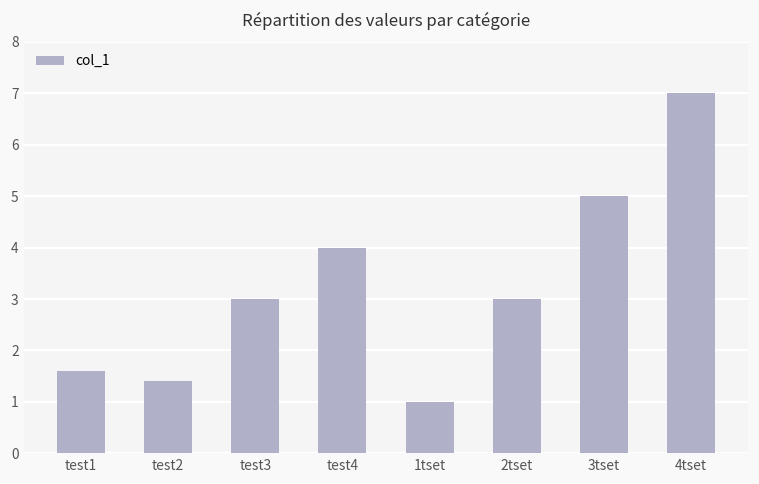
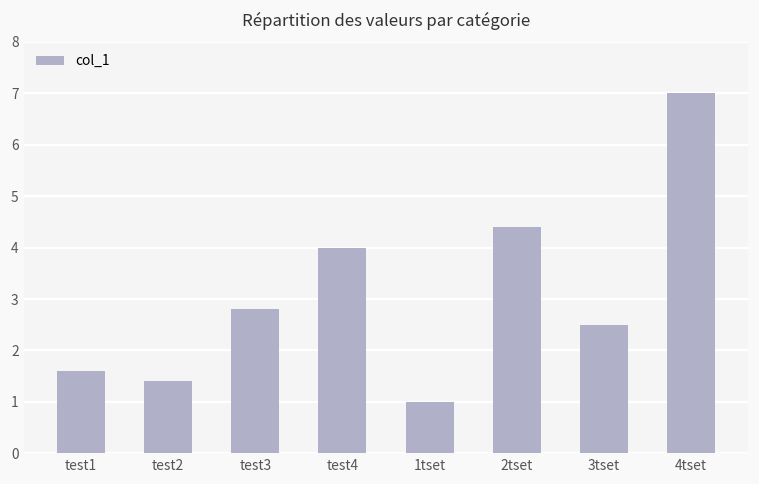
test3: 3.0 -> 2.8
2tset: 3.0 -> 4.4
3tset: 5.0 -> 2.5
